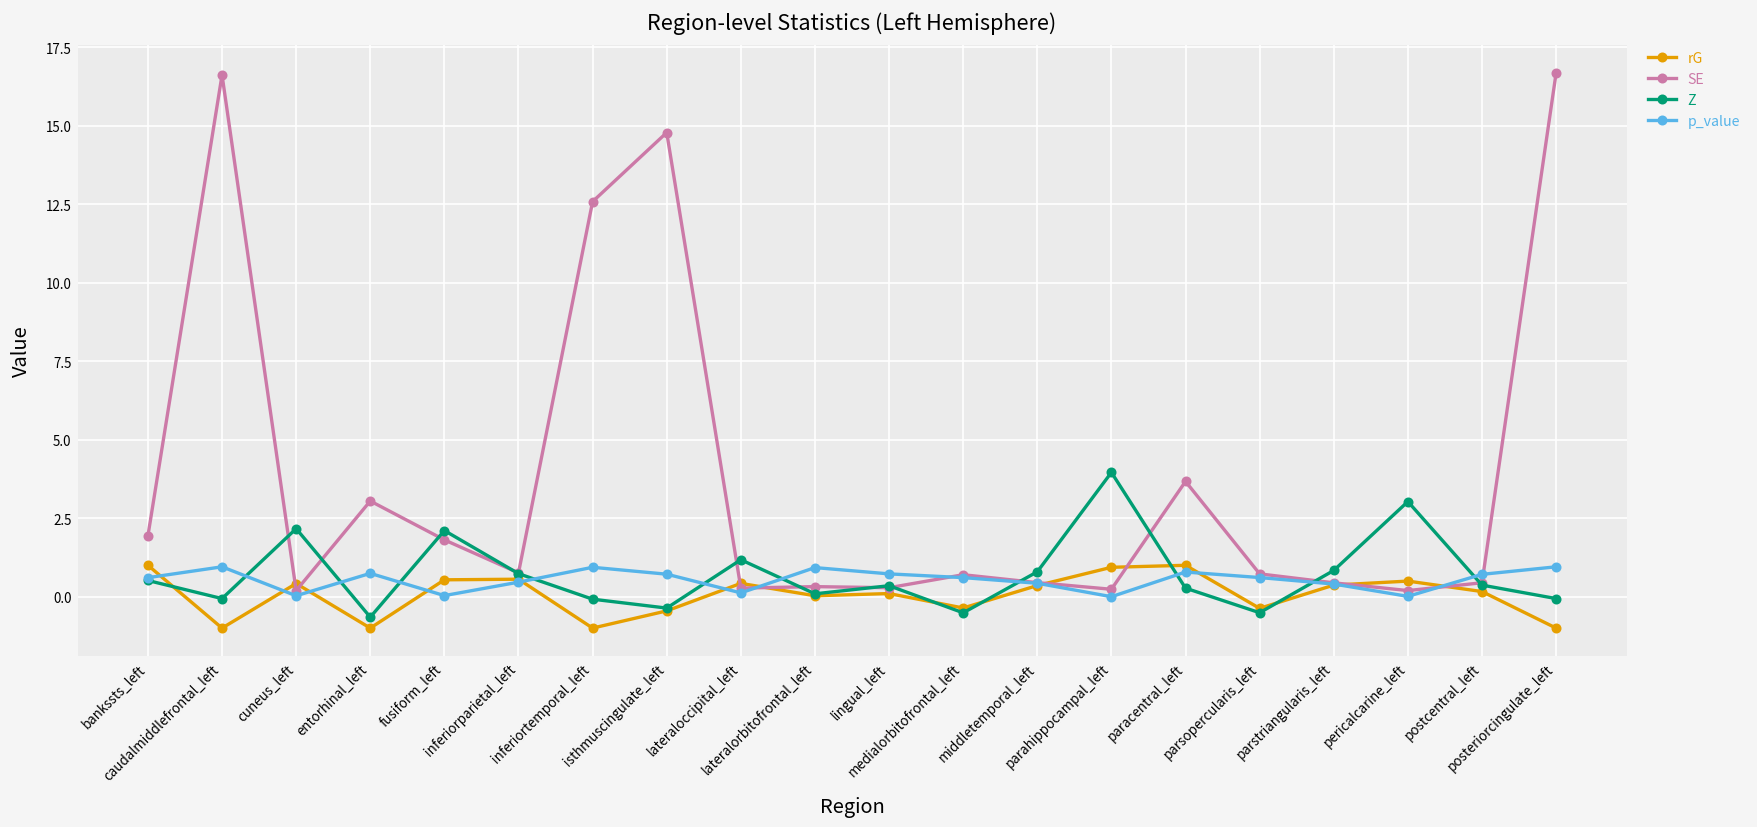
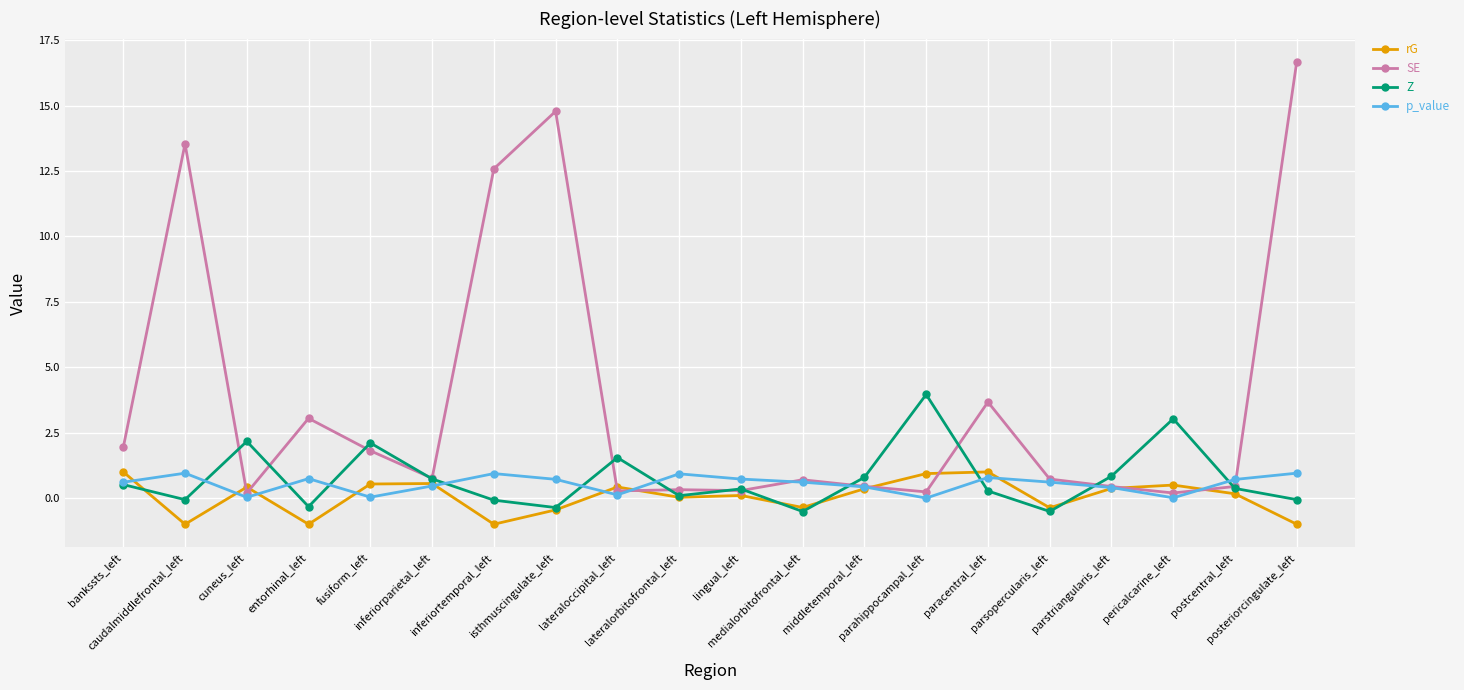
SE, caudalmiddlefrontal_left: 16.6 -> 13.5
Z, entorhinal_left: -0.7 -> -0.3
Z, lateraloccipital_left: 1.2 -> 1.5
